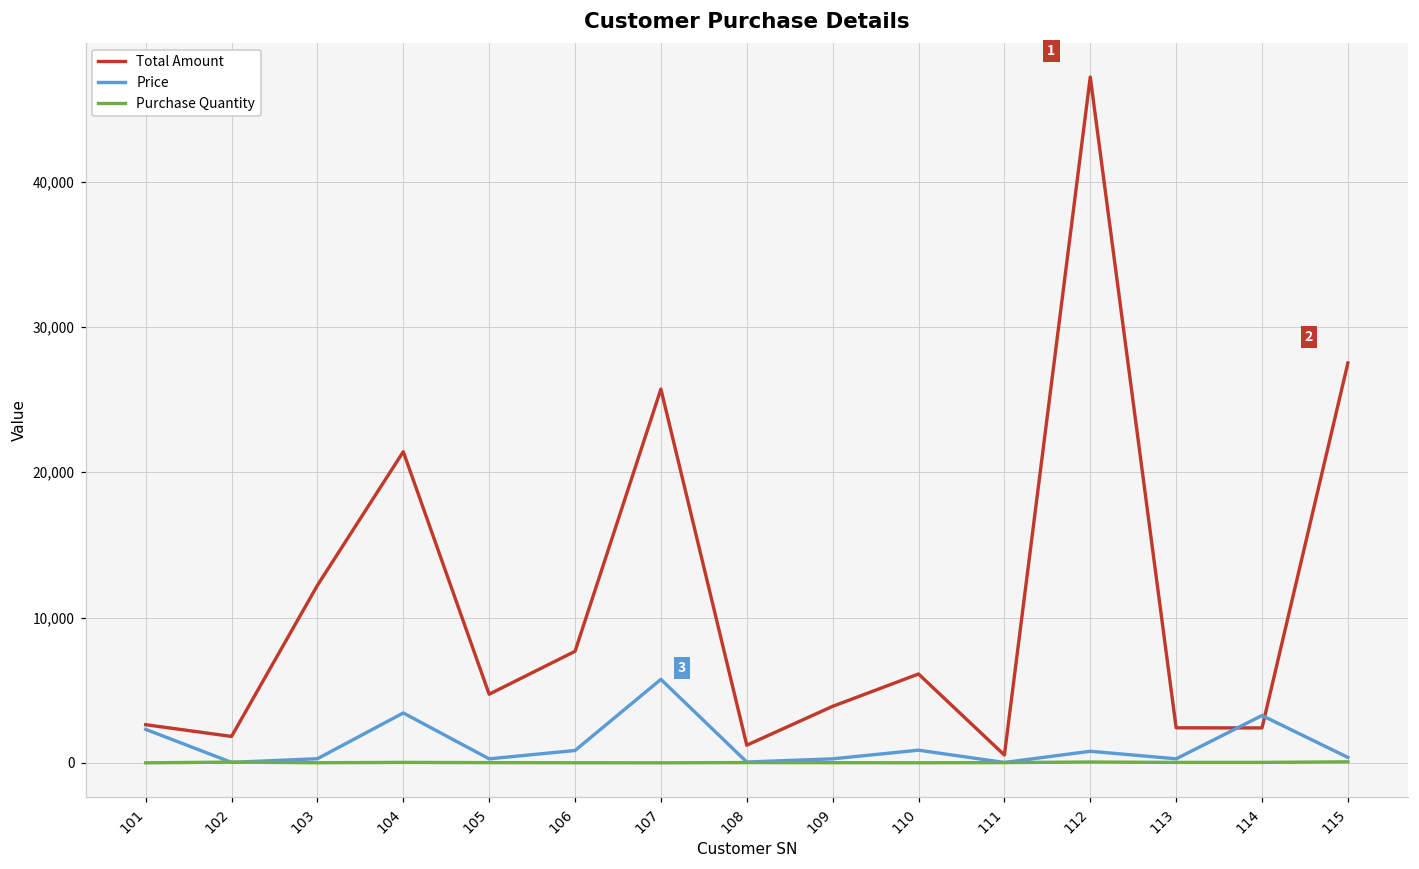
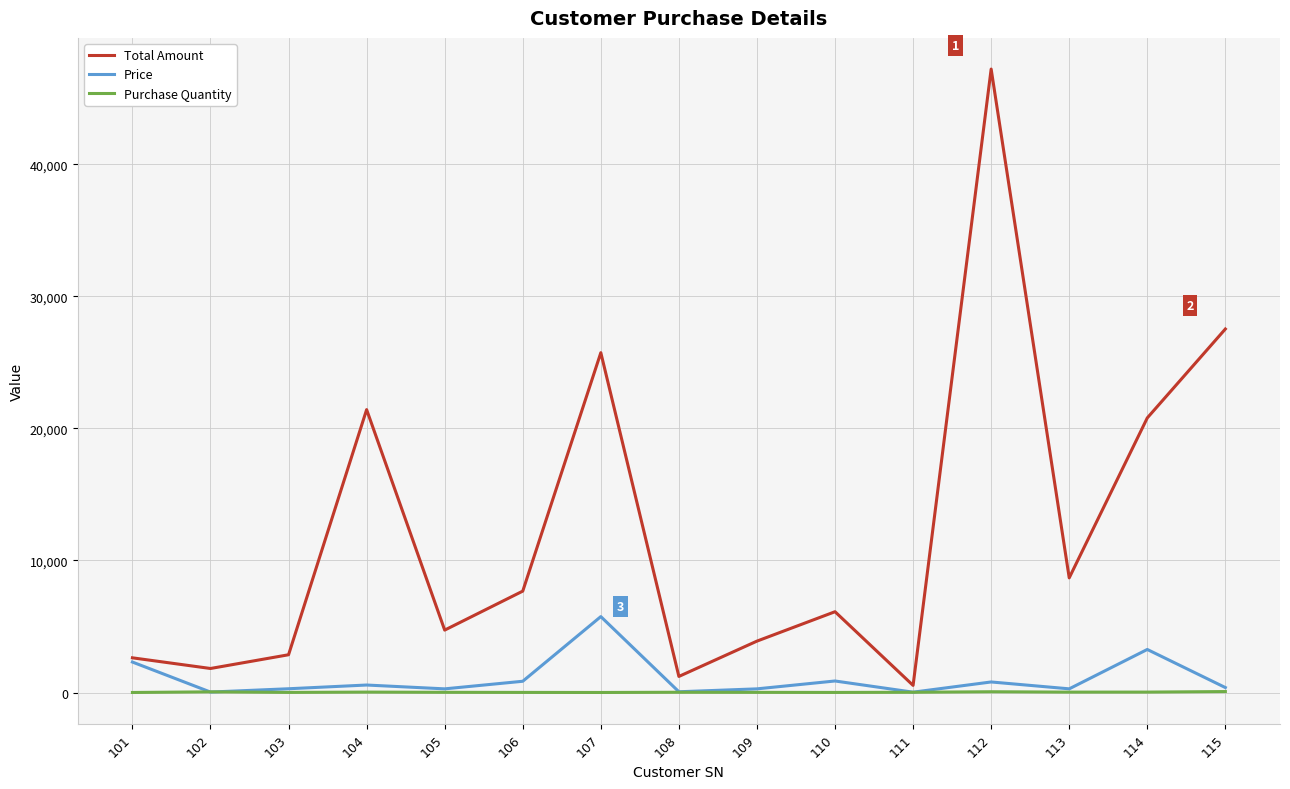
Total Amount, 103: 12,200 -> 2,900
Price, 104: 3,400 -> 600
Total Amount, 113: 2,400 -> 8,700
Total Amount, 114: 2,400 -> 20,800
